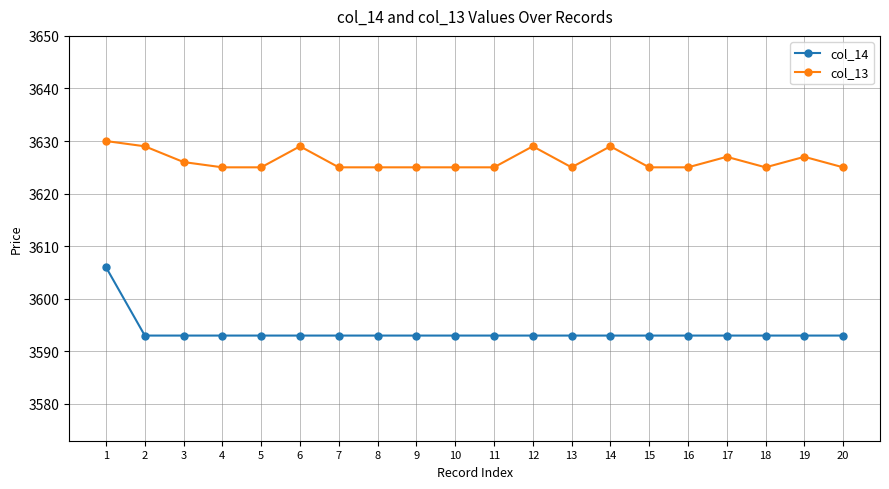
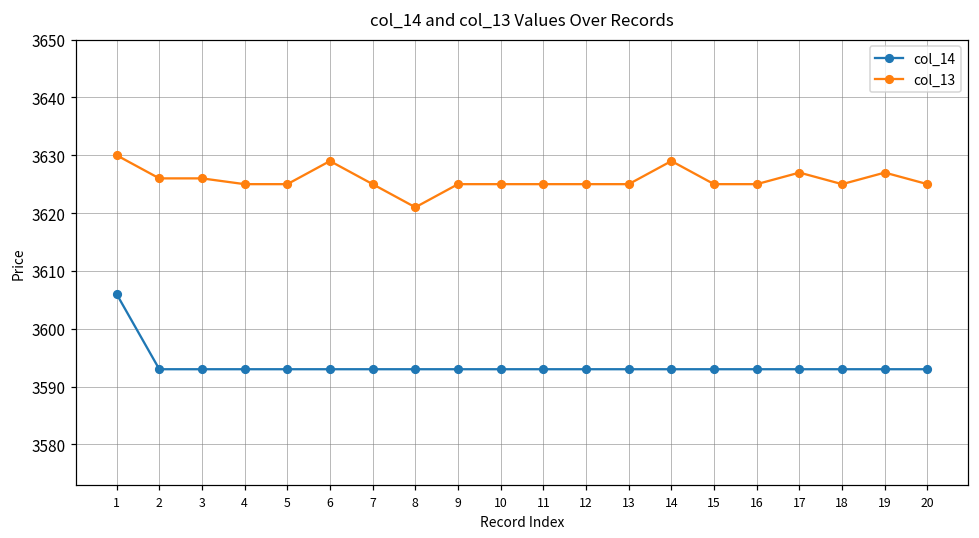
col_13, 2: 3629 -> 3626
col_13, 8: 3625 -> 3621
col_13, 12: 3629 -> 3625
